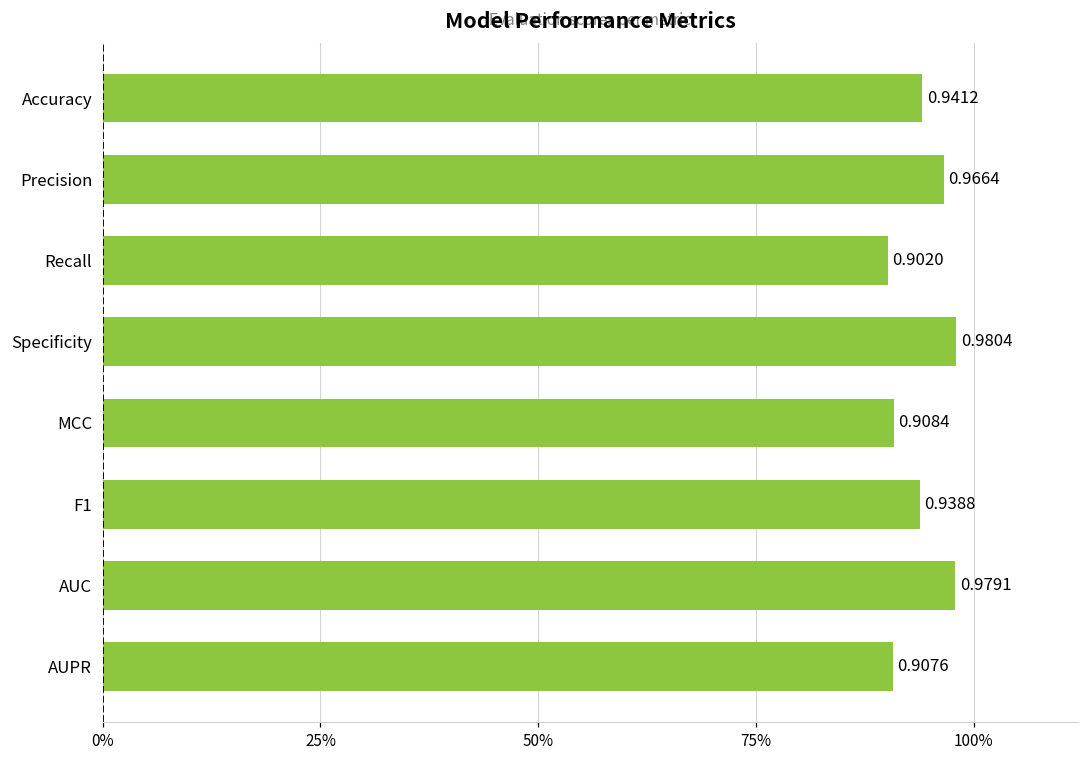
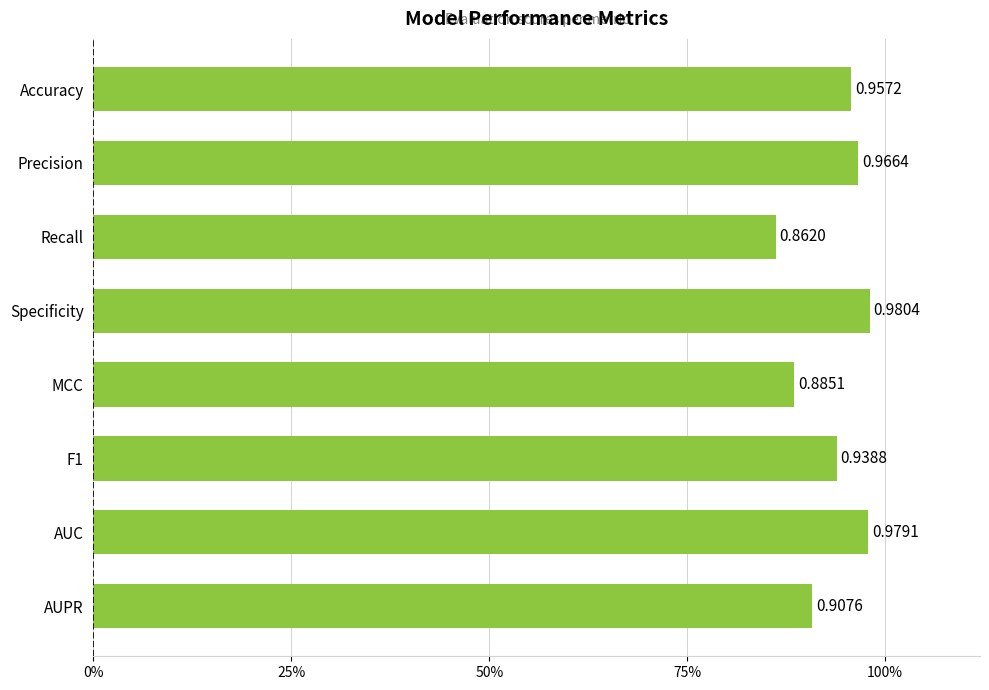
Accuracy: 0.9412 -> 0.9572
Recall: 0.9020 -> 0.8620
MCC: 0.9084 -> 0.8851
